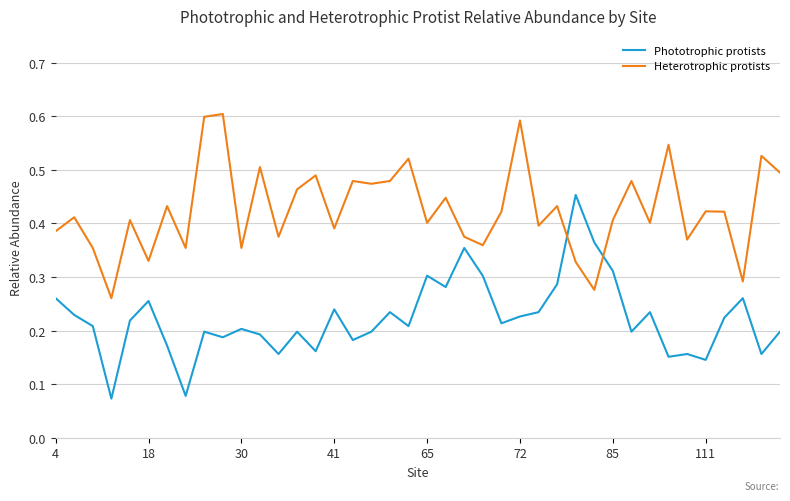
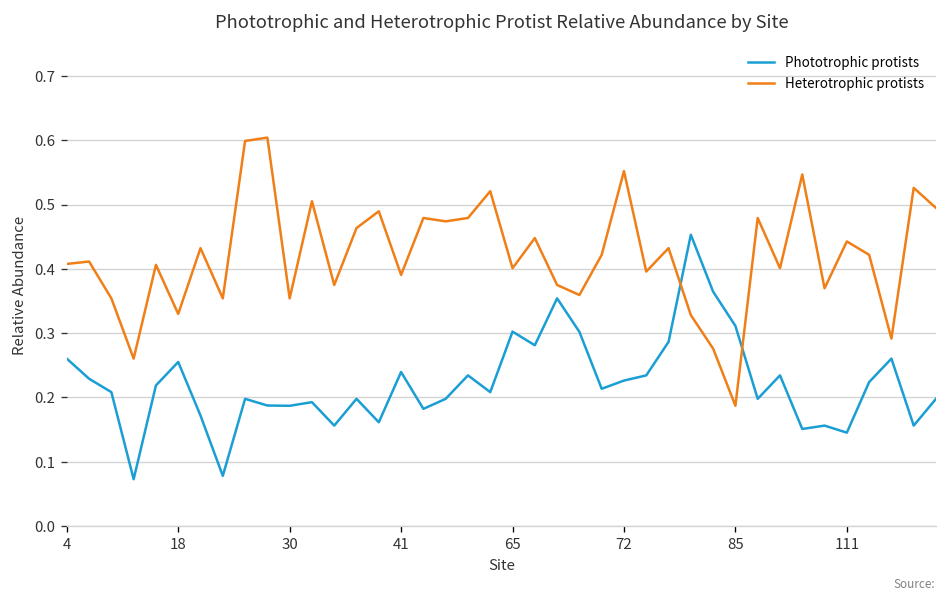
Heterotrophic protists, 4: 0.39 -> 0.41
Phototrophic protists, 30: 0.20 -> 0.19
Heterotrophic protists, 72: 0.59 -> 0.55
Heterotrophic protists, 85: 0.41 -> 0.19
Heterotrophic protists, 111: 0.42 -> 0.44
